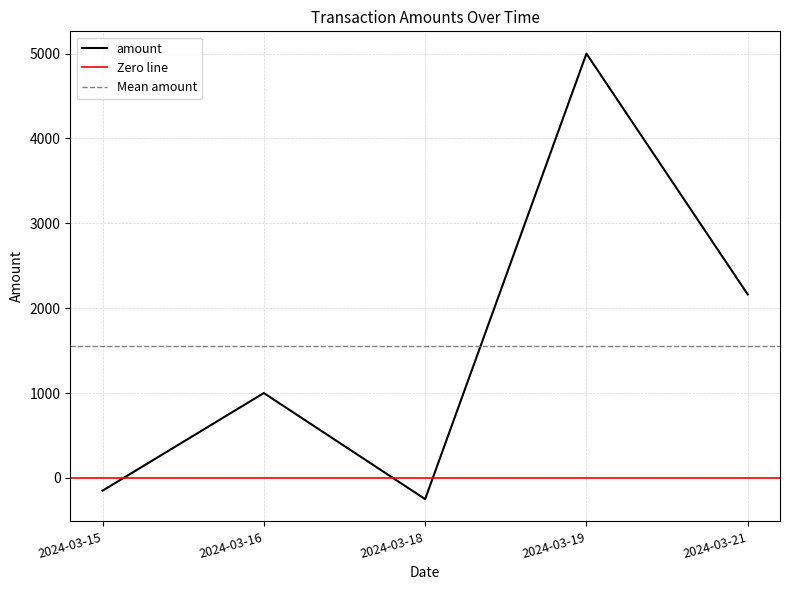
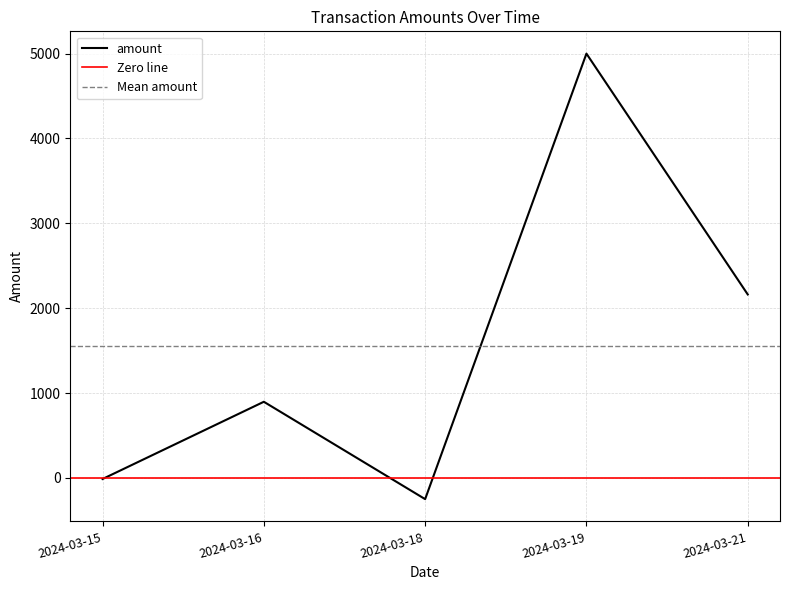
2024-03-15: -200 -> 0
2024-03-16: 1000 -> 900
